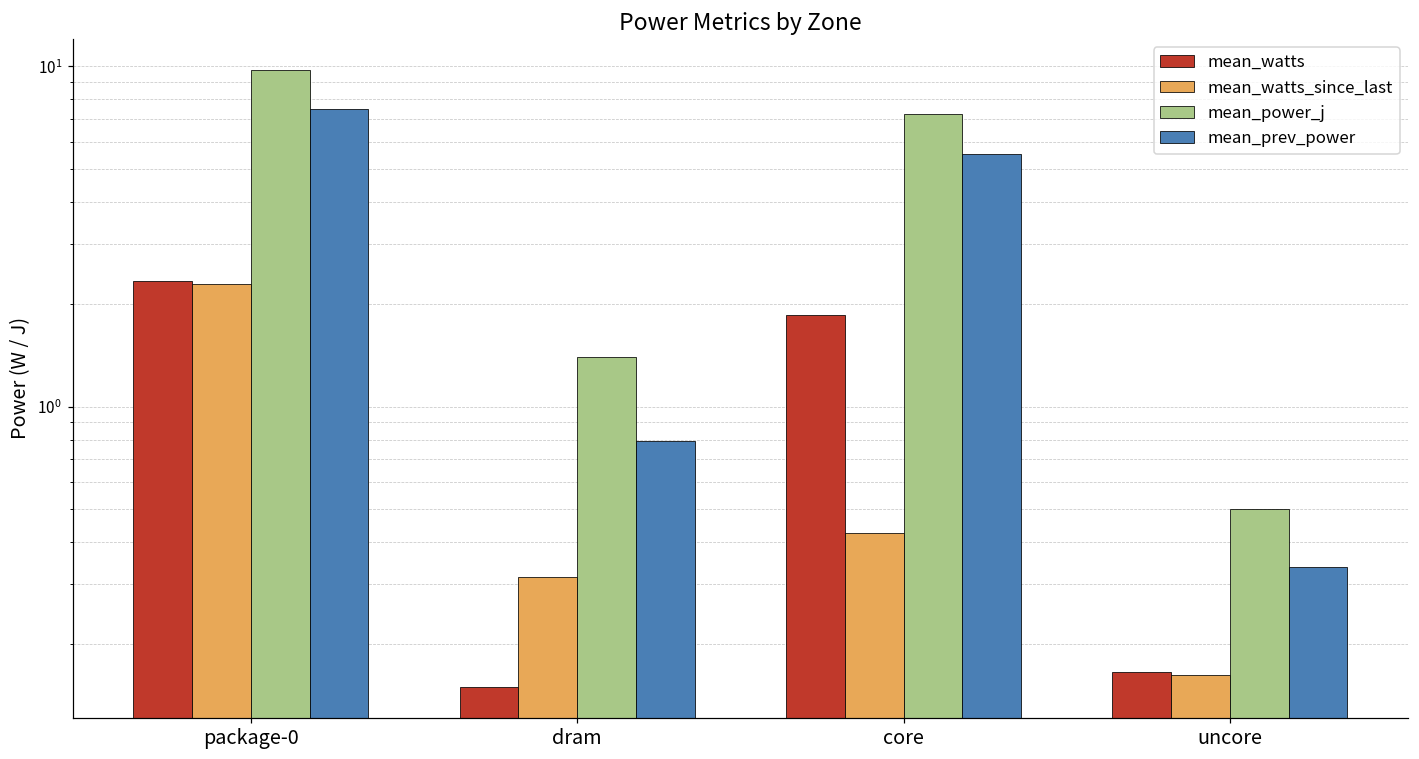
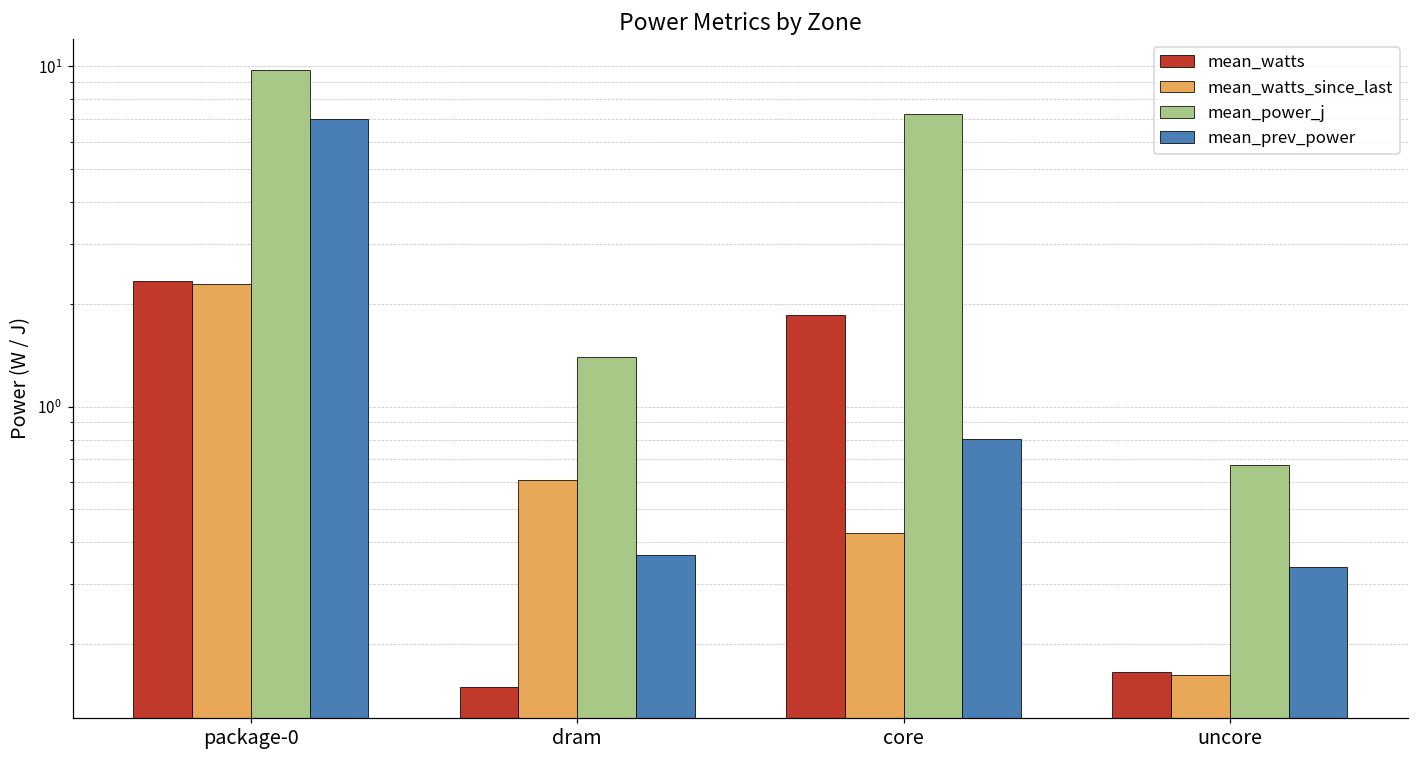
mean_prev_power, package-0: 7.5 -> 7.0
mean_watts_since_last, dram: 0.32 -> 0.61
mean_prev_power, dram: 0.79 -> 0.37
mean_prev_power, core: 5.5 -> 0.80
mean_power_j, uncore: 0.50 -> 0.67
